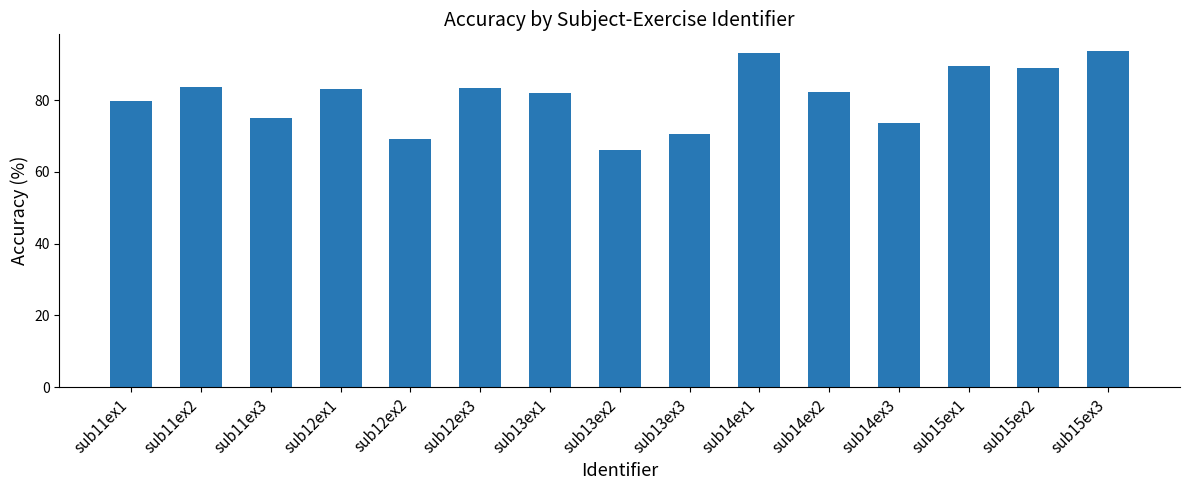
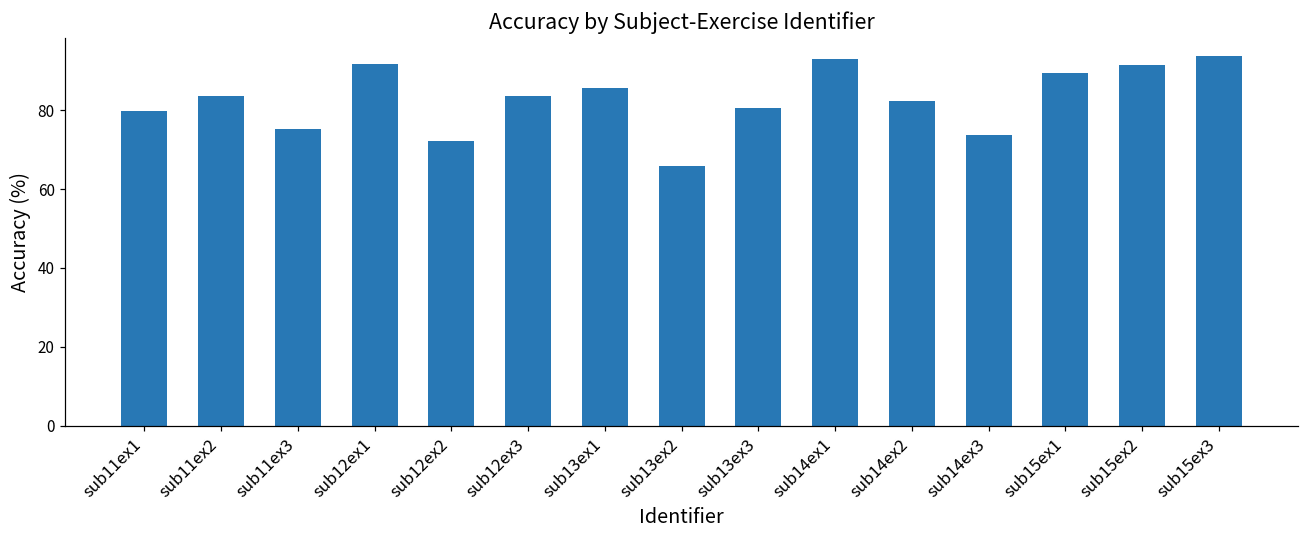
sub12ex1: 83 -> 92
sub12ex2: 69 -> 72
sub13ex1: 82 -> 86
sub13ex3: 71 -> 81
sub15ex2: 89 -> 91
